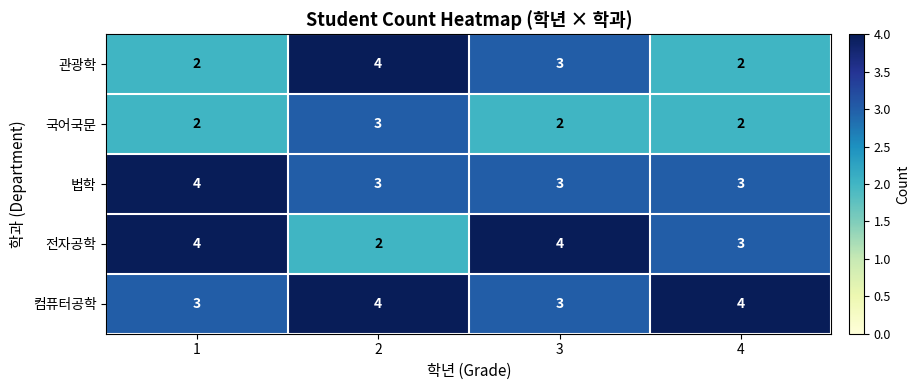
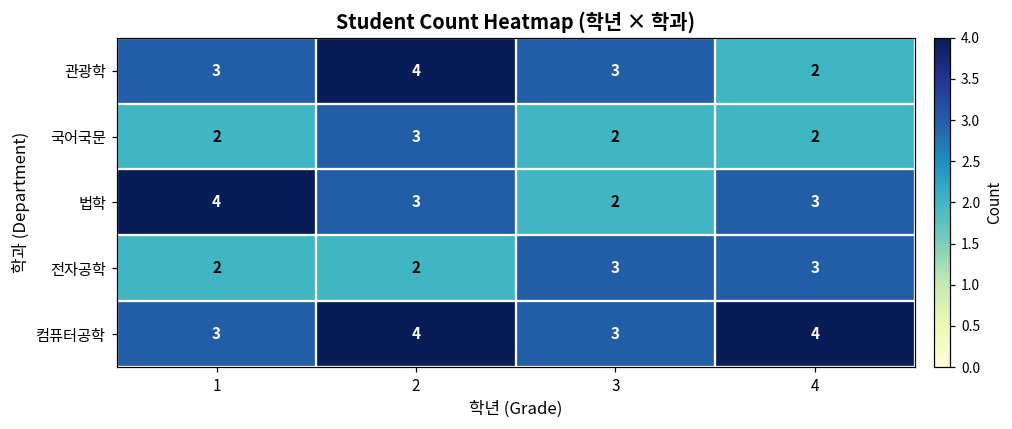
관광학, 1: 2 -> 3
법학, 3: 3 -> 2
전자공학, 1: 4 -> 2
전자공학, 3: 4 -> 3
